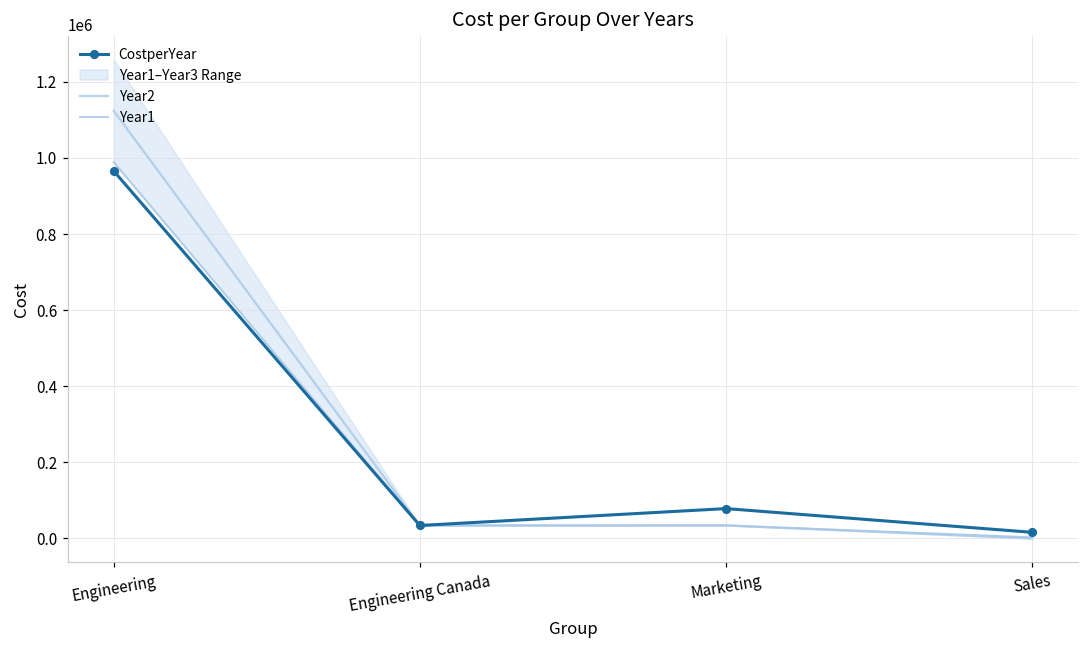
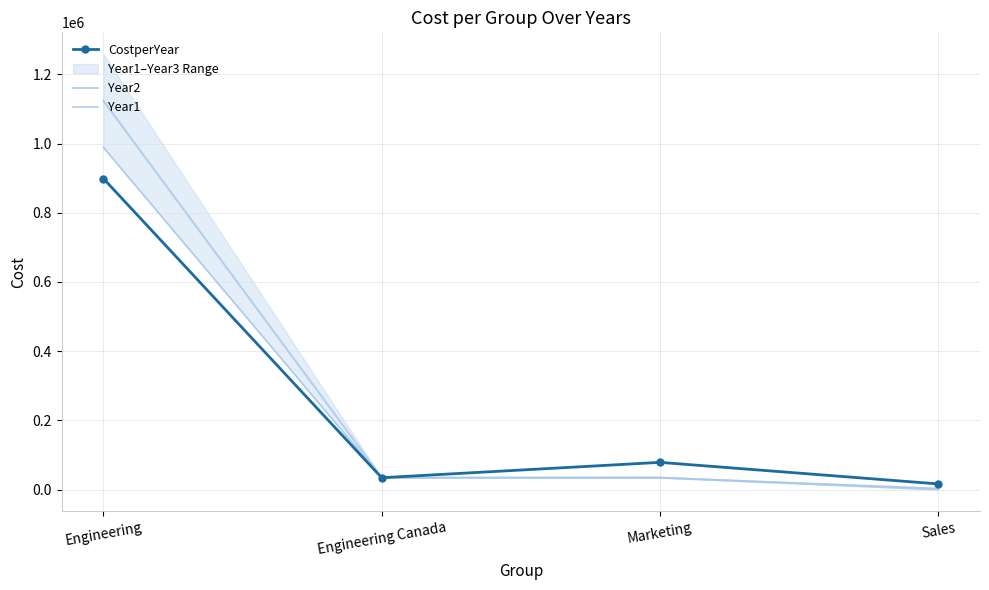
CostperYear, Engineering: 970000 -> 900000
